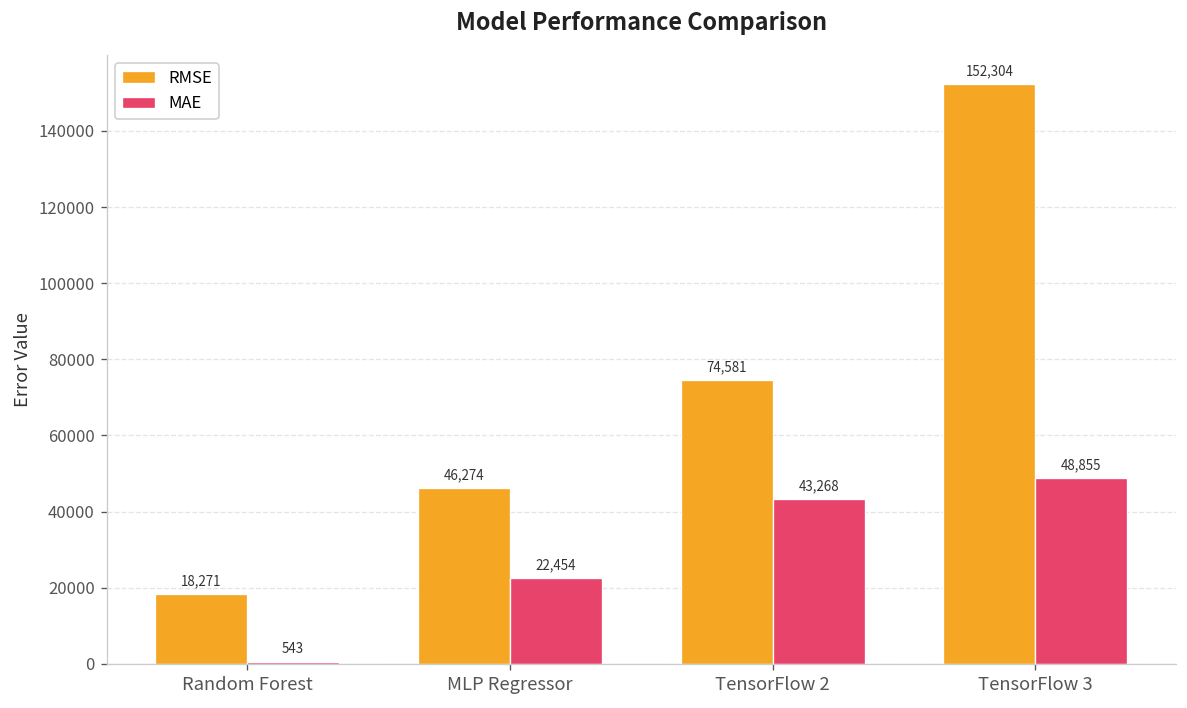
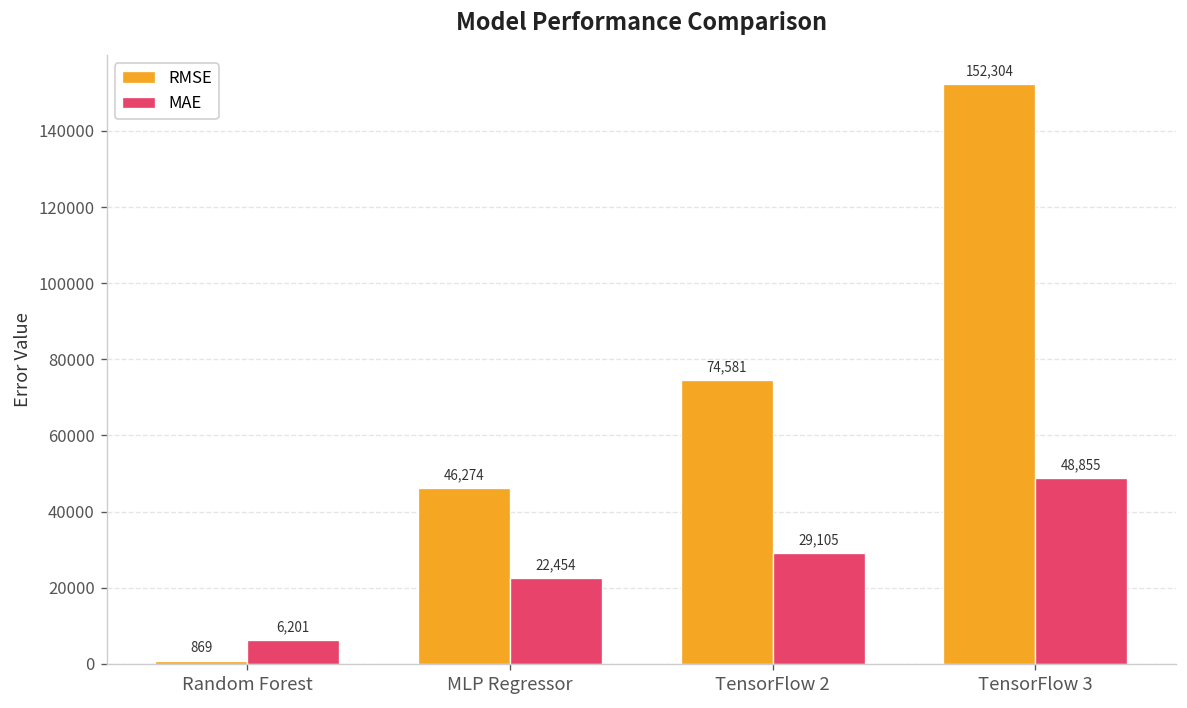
RMSE, Random Forest: 18,271 -> 869
MAE, Random Forest: 543 -> 6,201
MAE, TensorFlow 2: 43,268 -> 29,105
